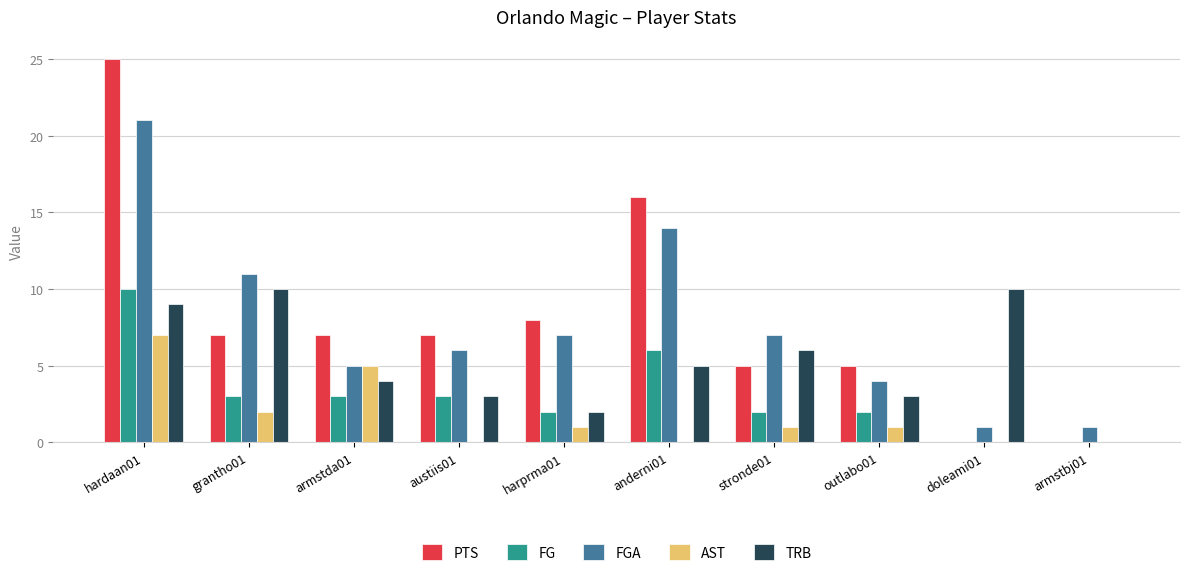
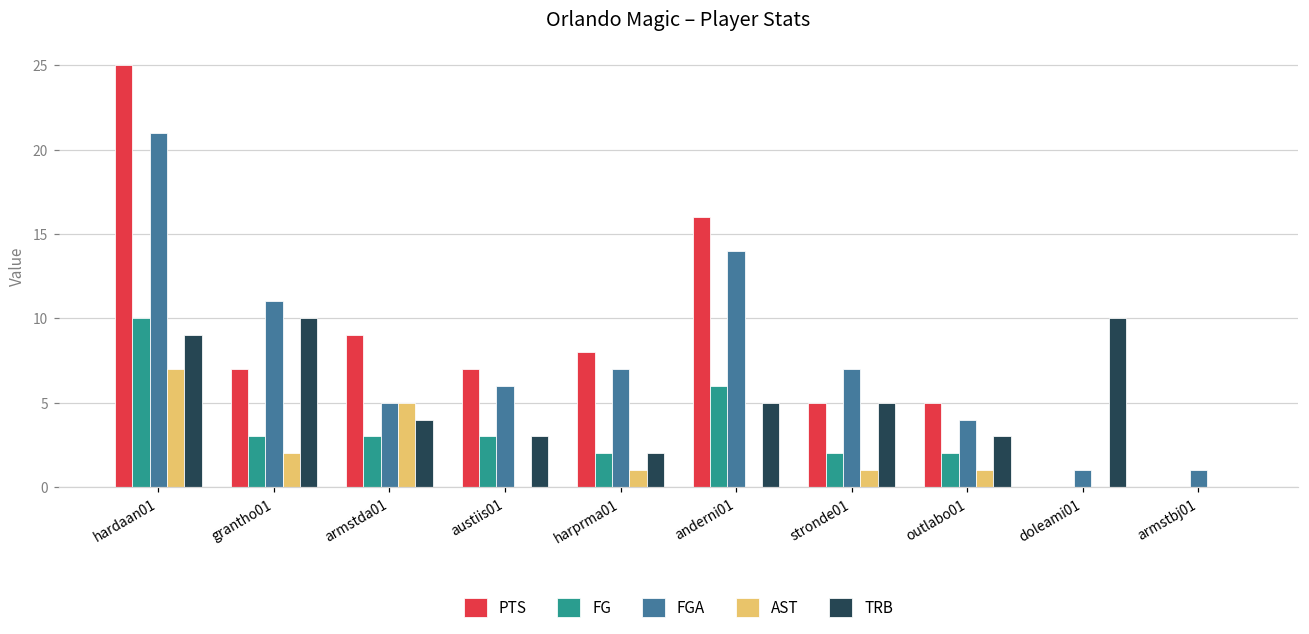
PTS, armstda01: 7 -> 9
TRB, stronde01: 6 -> 5
